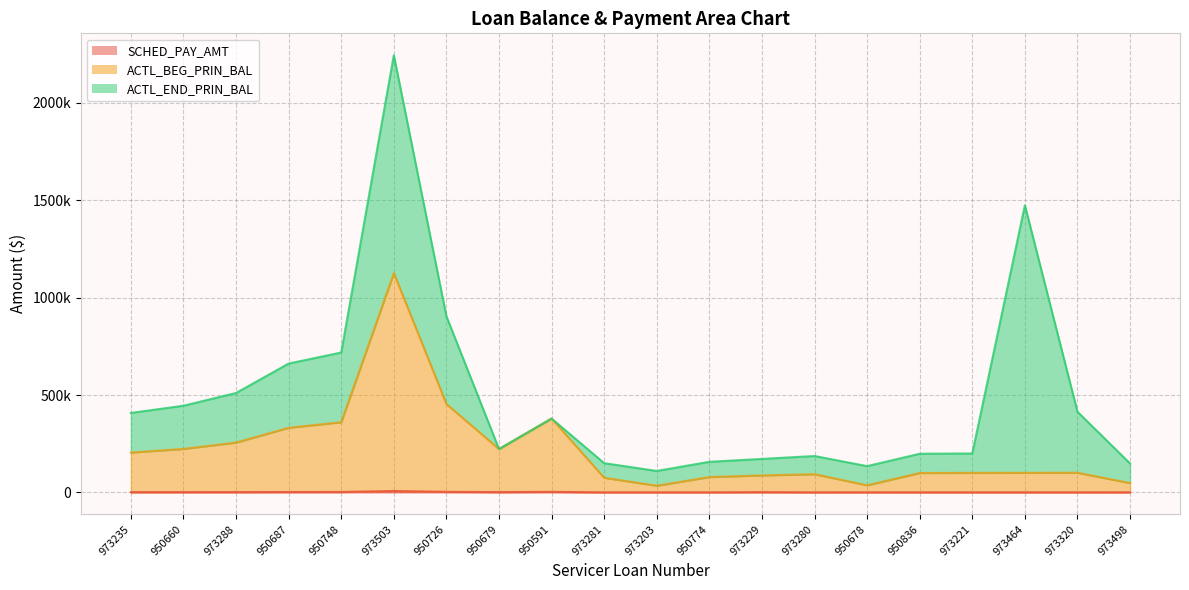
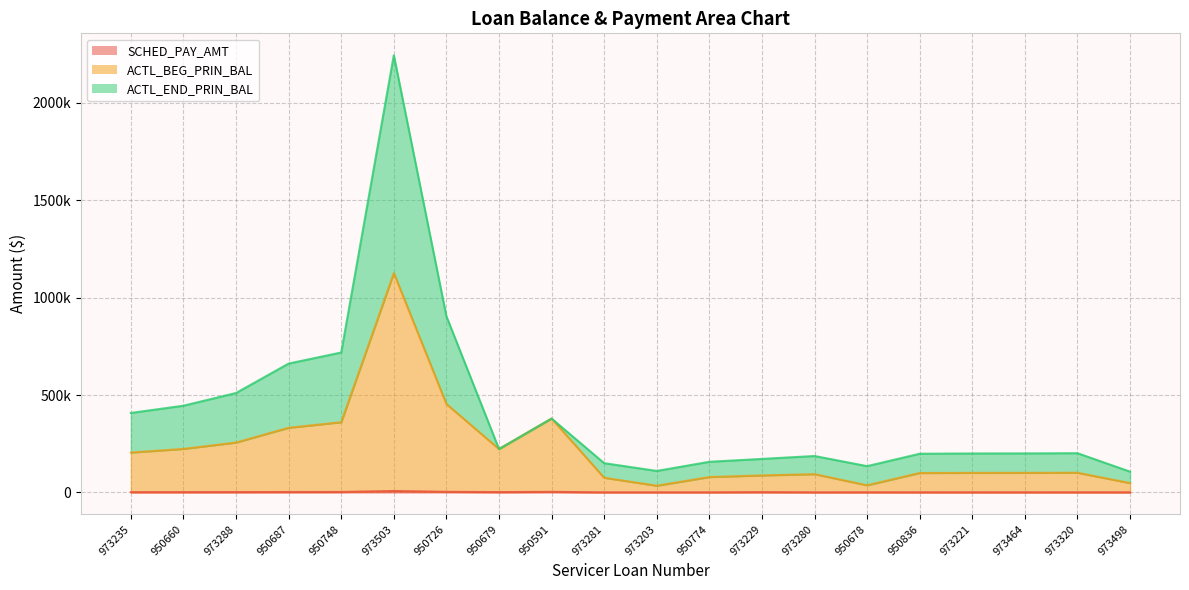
ACTL_END_PRIN_BAL, 973464: 1370000 -> 100000
ACTL_END_PRIN_BAL, 973320: 310000 -> 100000
ACTL_END_PRIN_BAL, 973498: 100000 -> 60000
